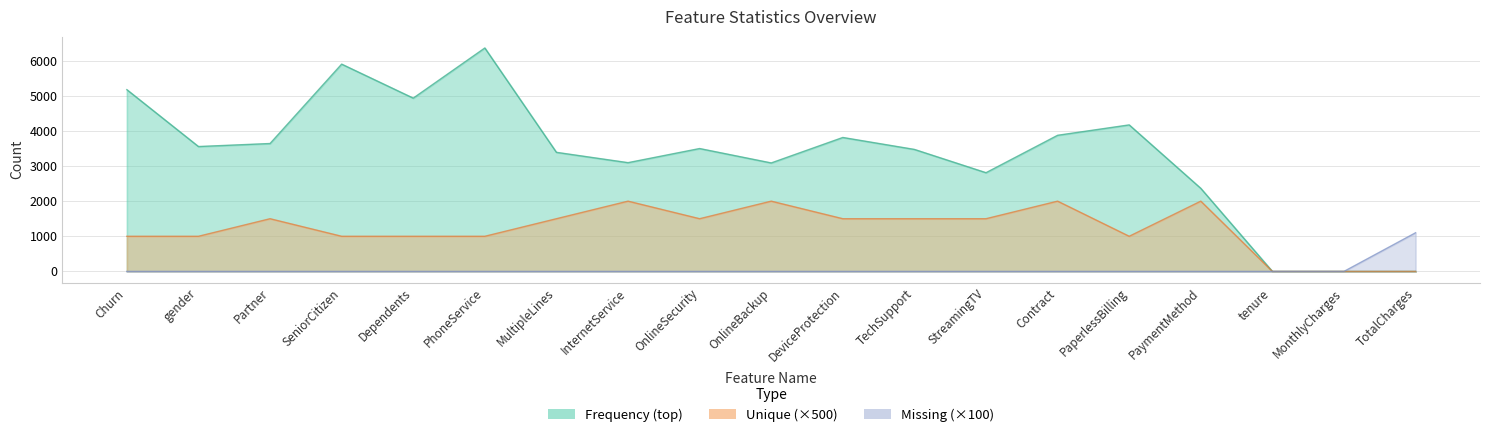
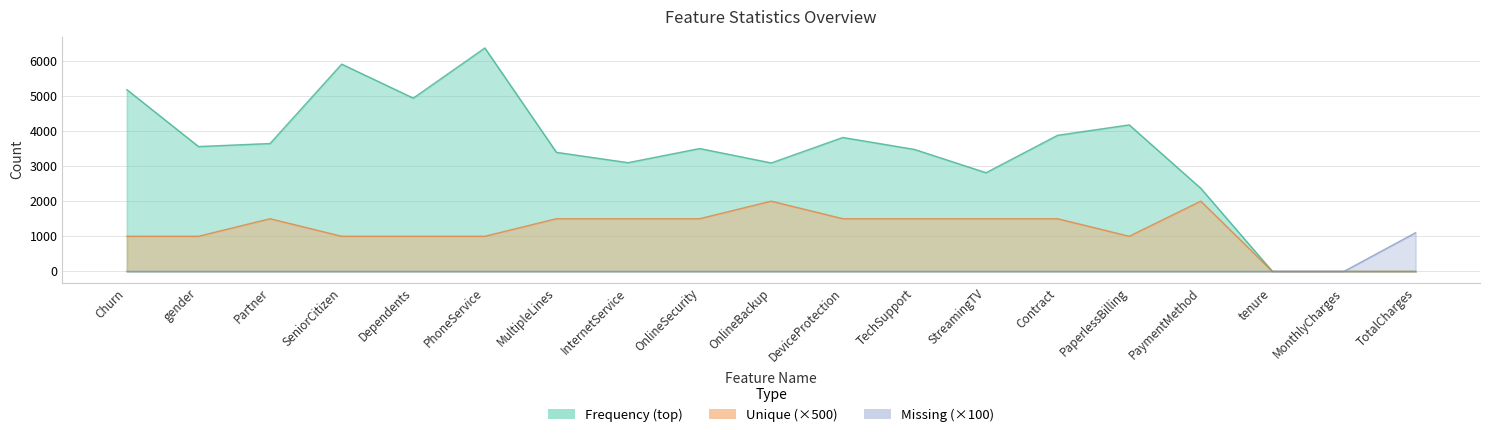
Unique (×500), InternetService: 2000 -> 1500
Unique (×500), Contract: 2000 -> 1500
